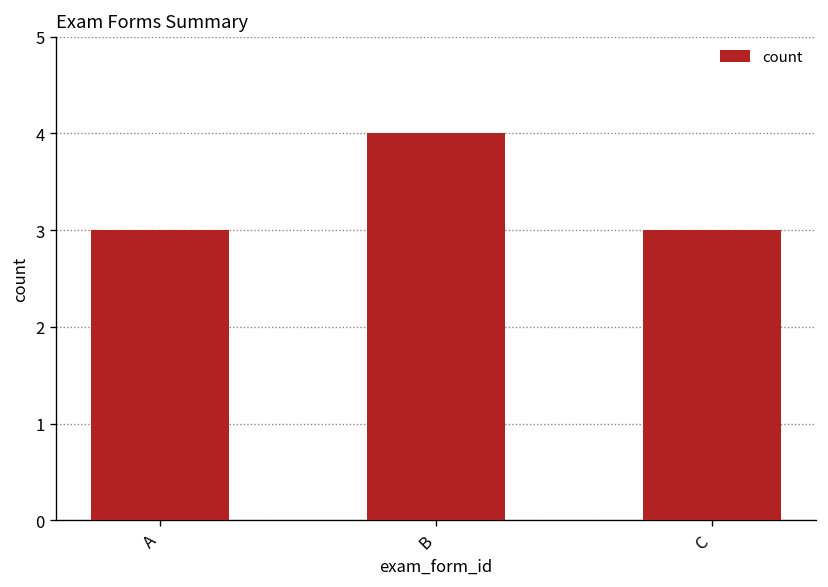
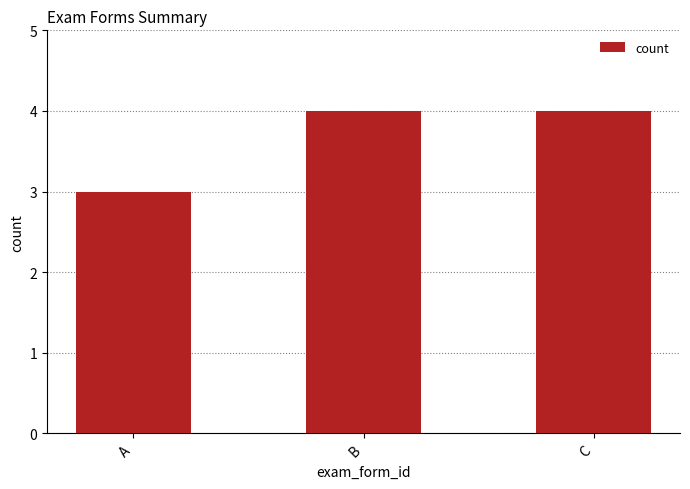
C: 3 -> 4
